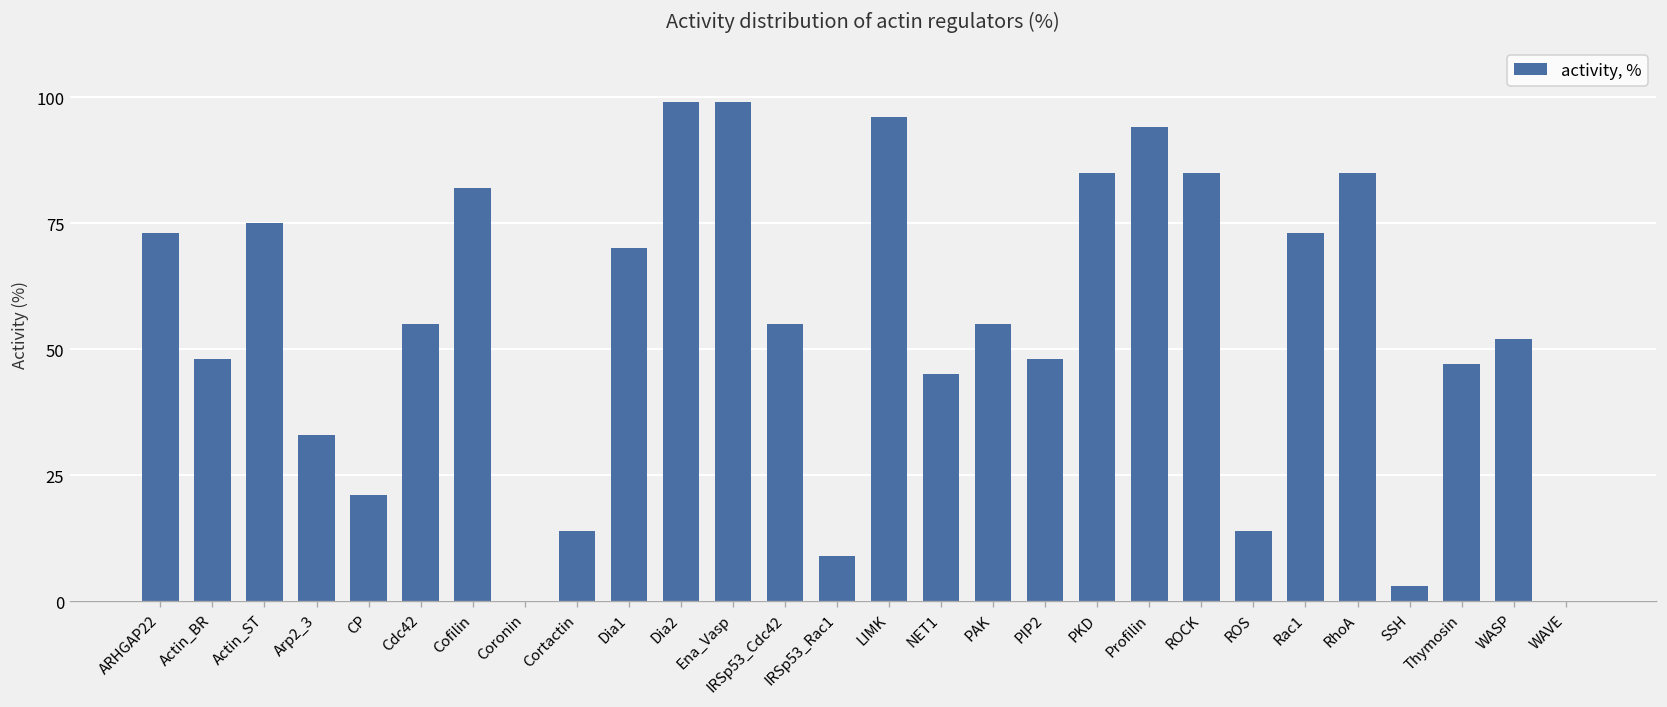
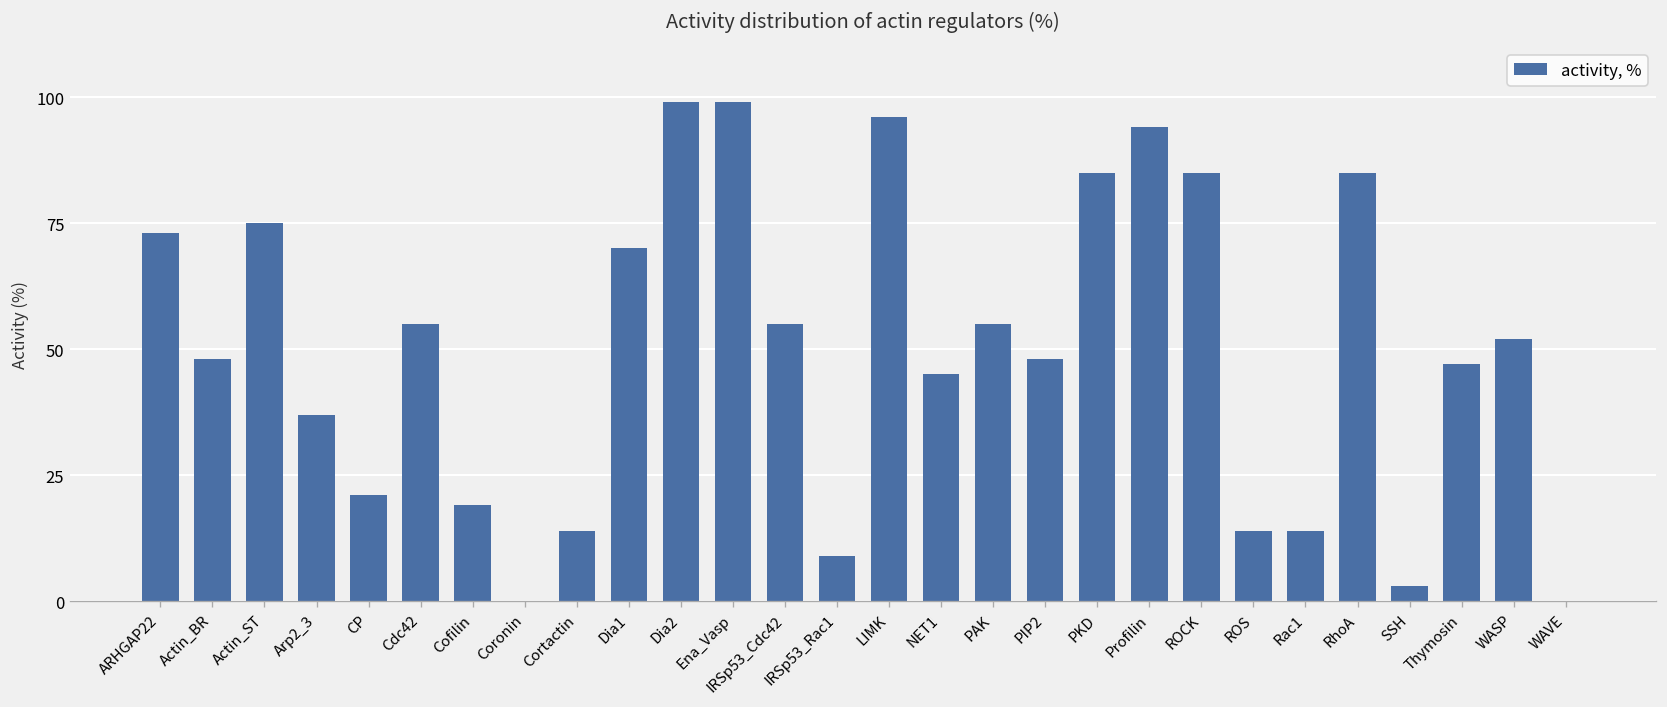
Arp2_3: 33 -> 37
Cofilin: 82 -> 19
Rac1: 73 -> 14
